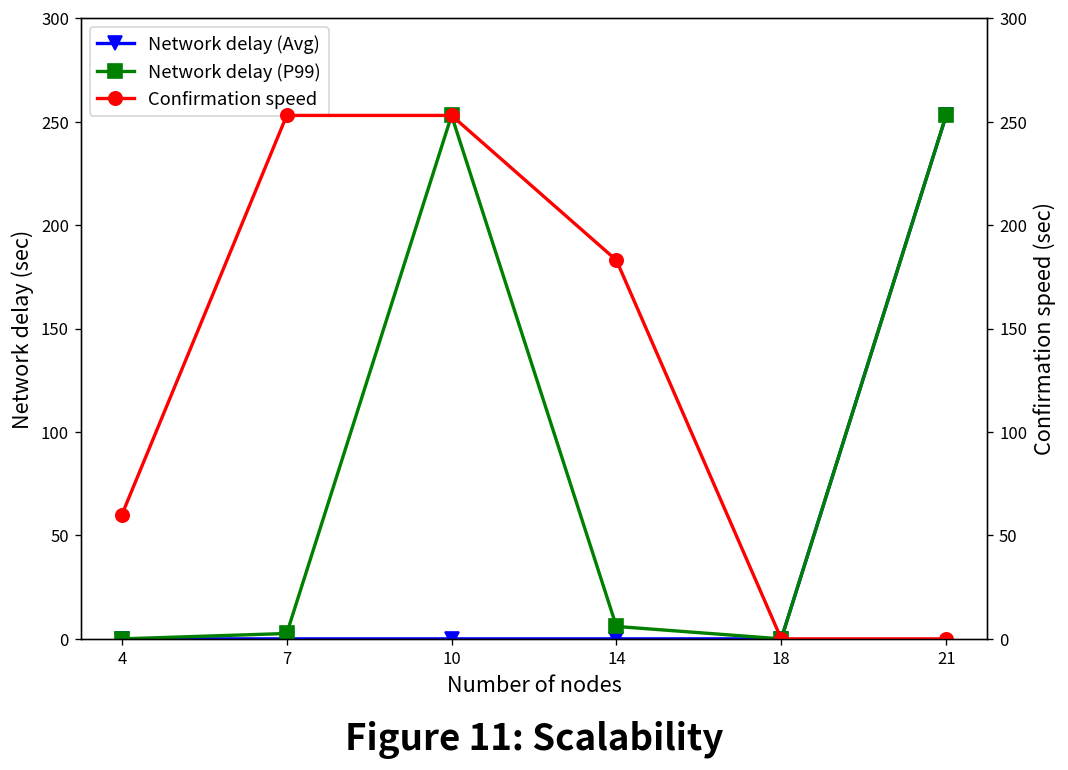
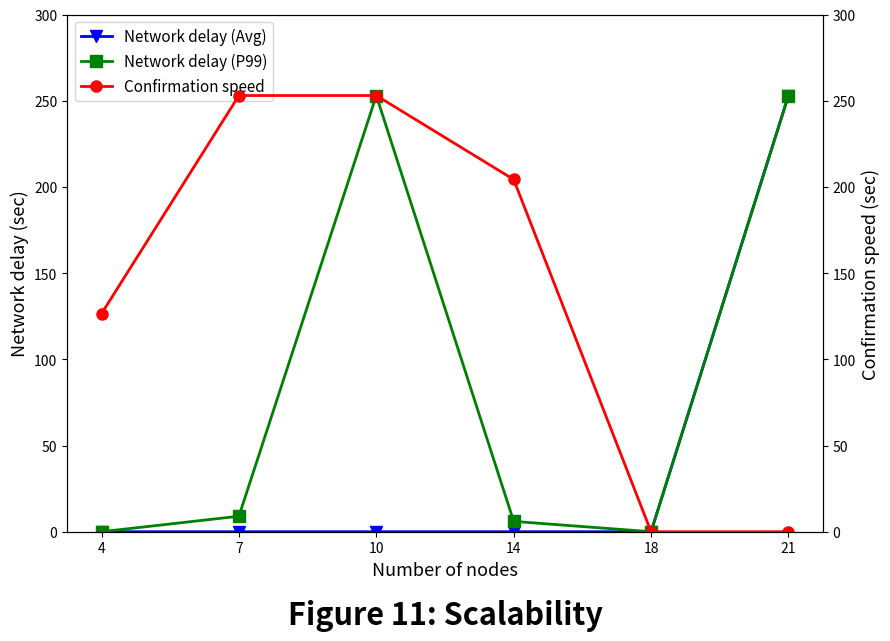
Network delay (P99), 7: 3 -> 9
Confirmation speed, 4: 60 -> 127
Confirmation speed, 14: 183 -> 204
